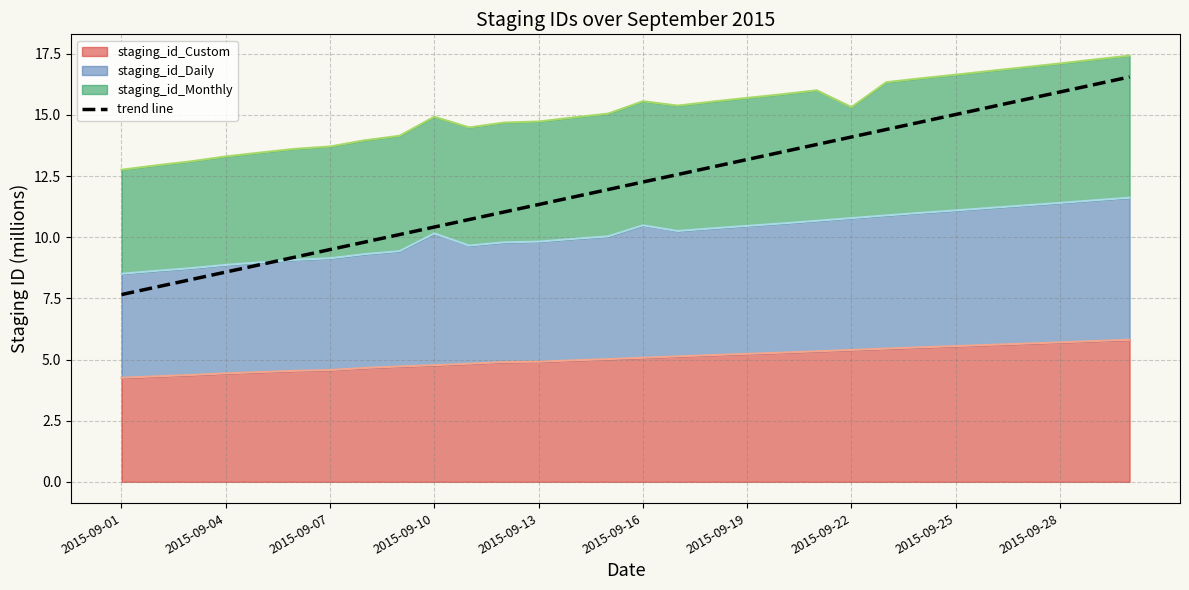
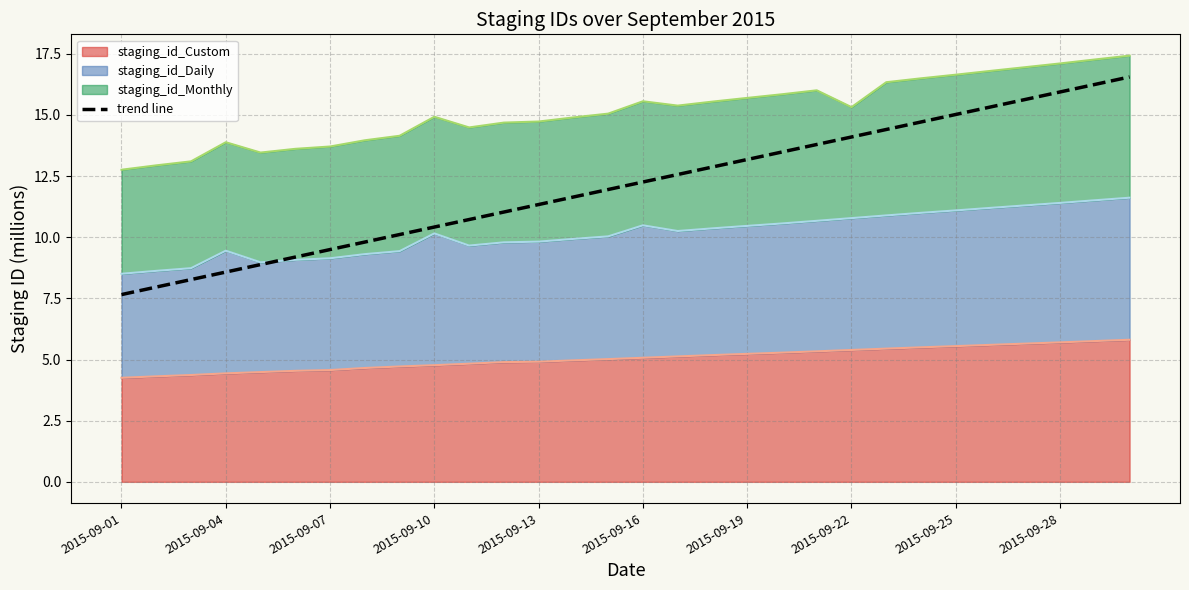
staging_id_Daily, 2015-09-04: 4.4 -> 5.0
